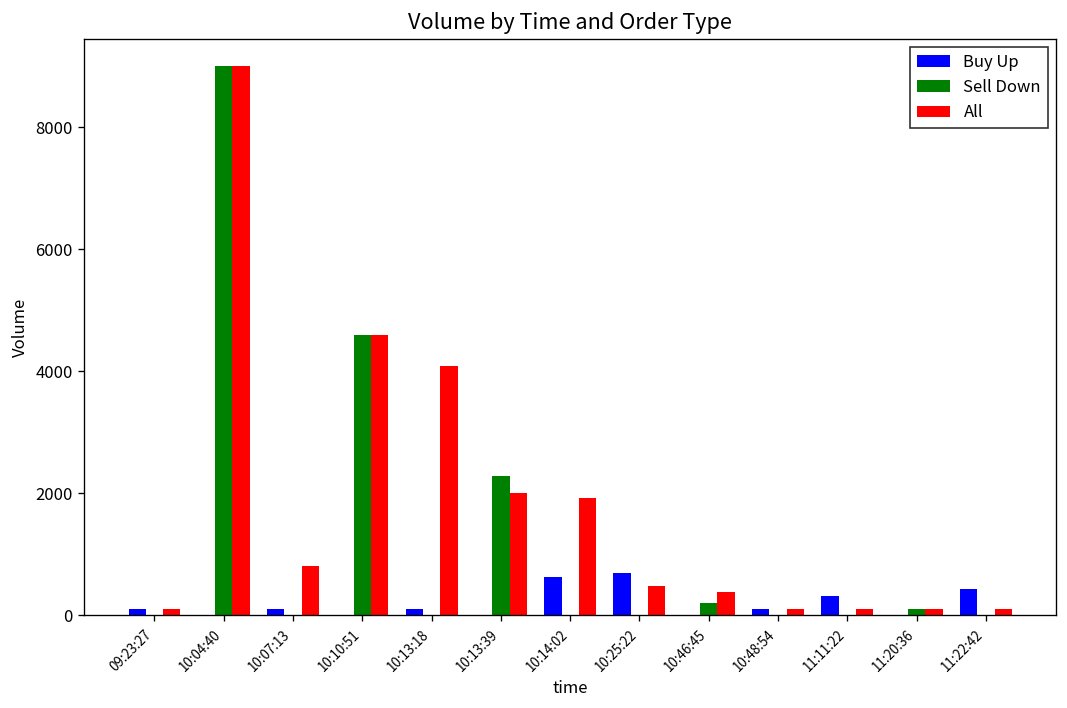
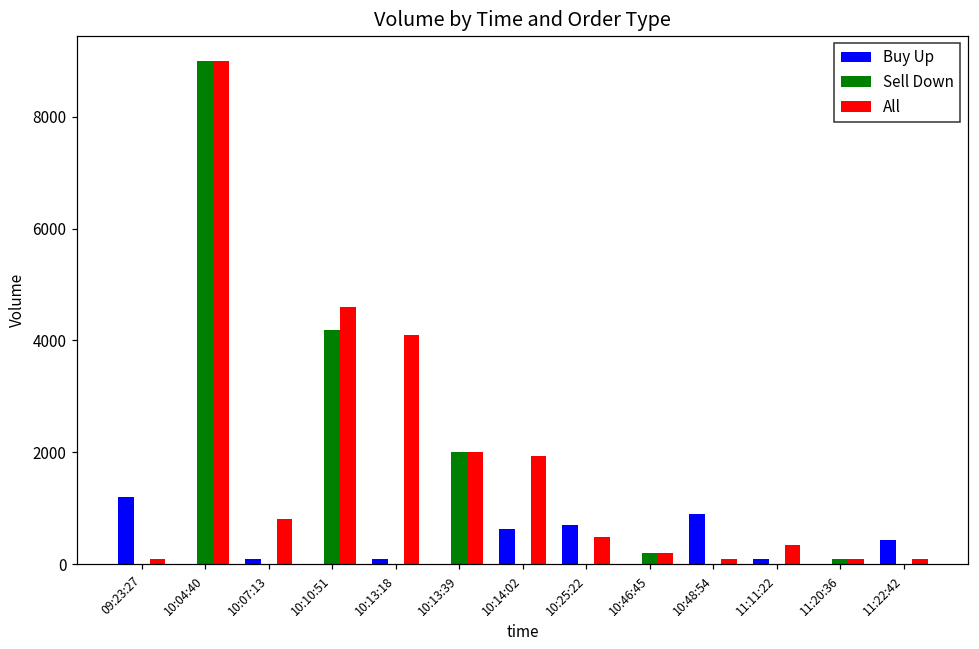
Buy Up, 09:23:27: 100 -> 1200
Sell Down, 10:10:51: 4600 -> 4200
Sell Down, 10:13:39: 2300 -> 2000
All, 10:46:45: 400 -> 200
Buy Up, 10:48:54: 100 -> 900
Buy Up, 11:11:22: 300 -> 100
All, 11:11:22: 100 -> 300
